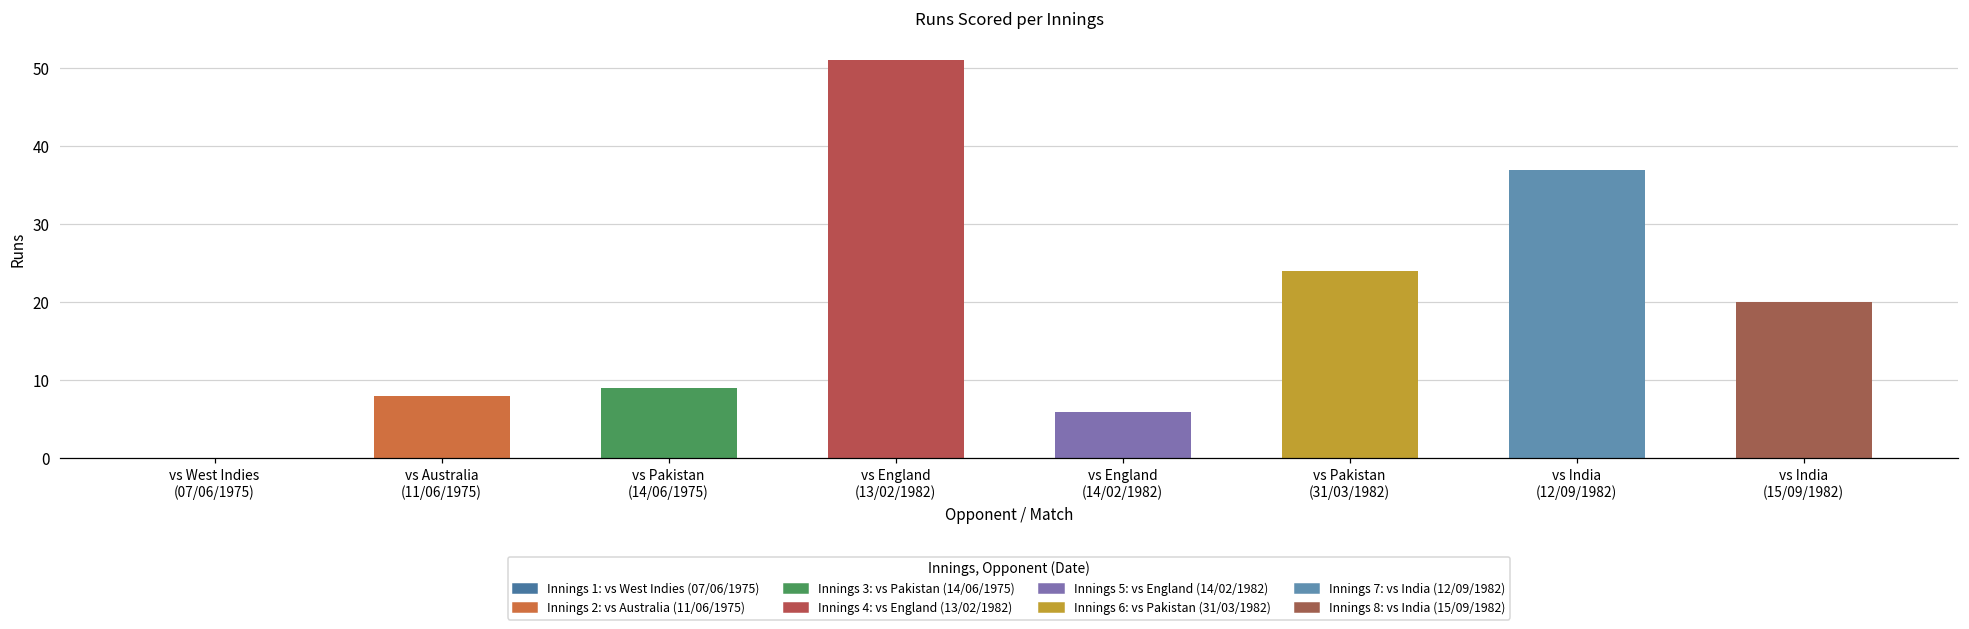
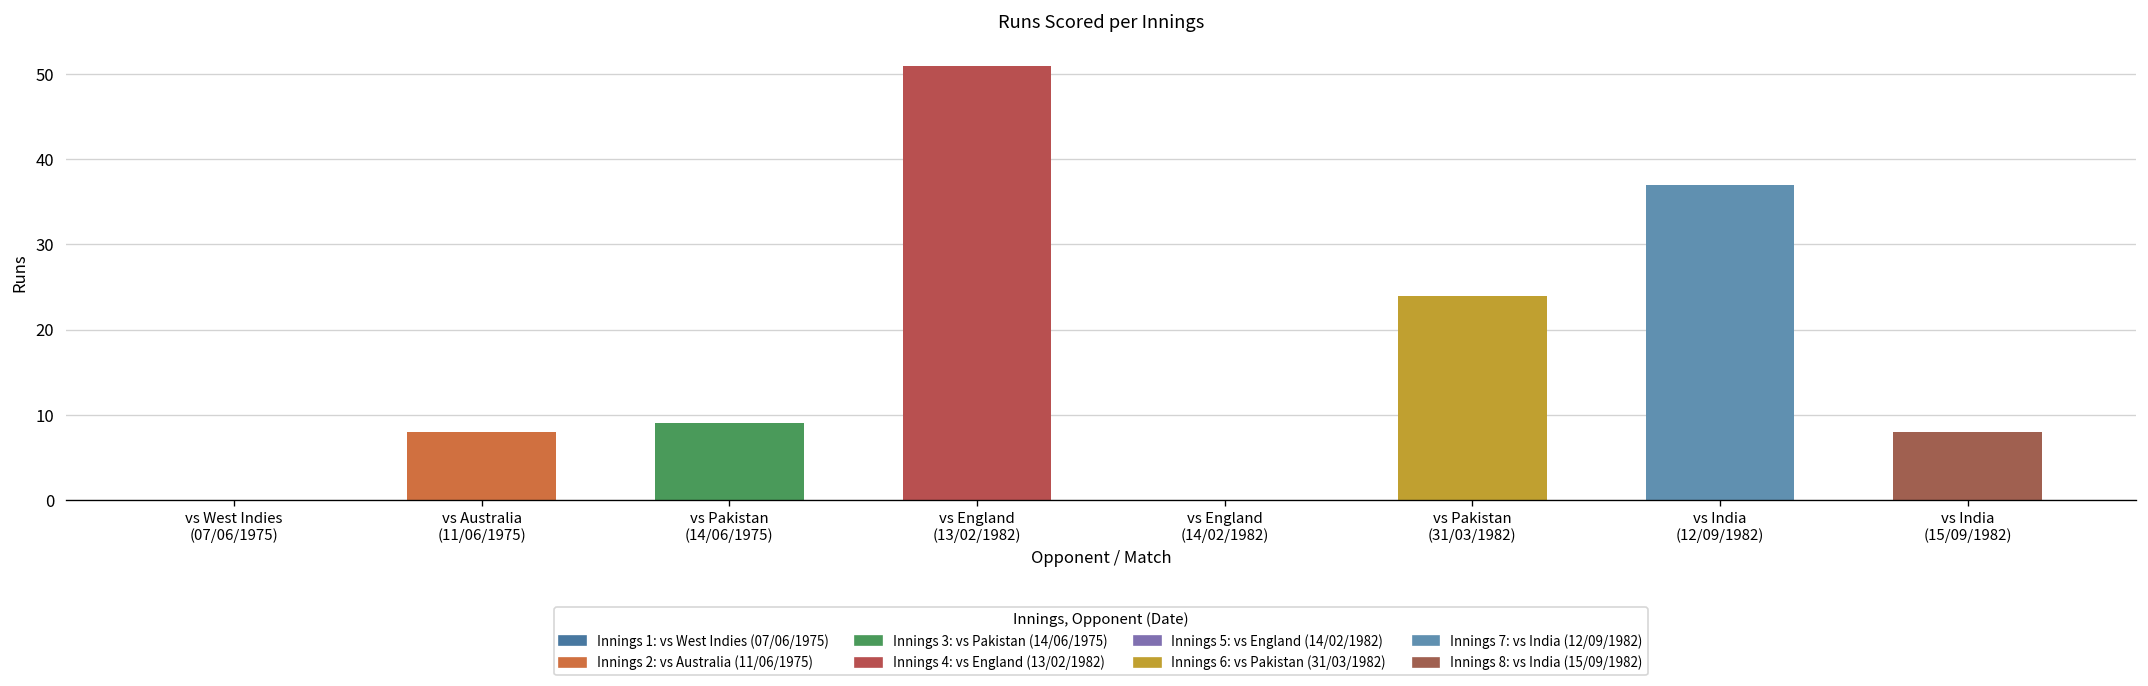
vs England (14/02/1982): 6 -> 0
vs India (15/09/1982): 20 -> 8
